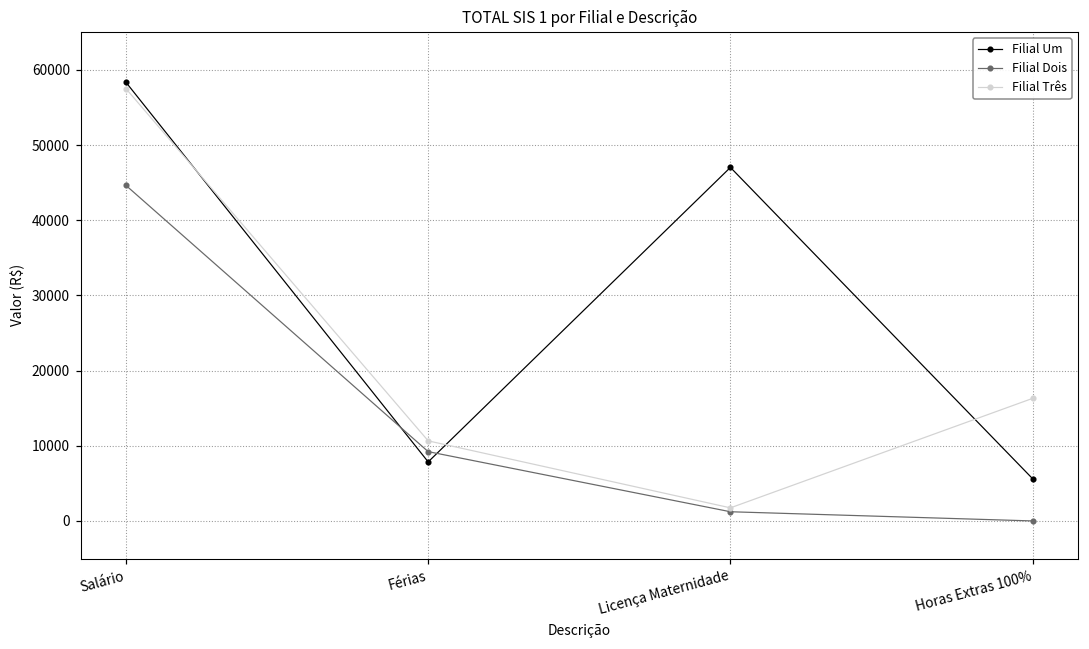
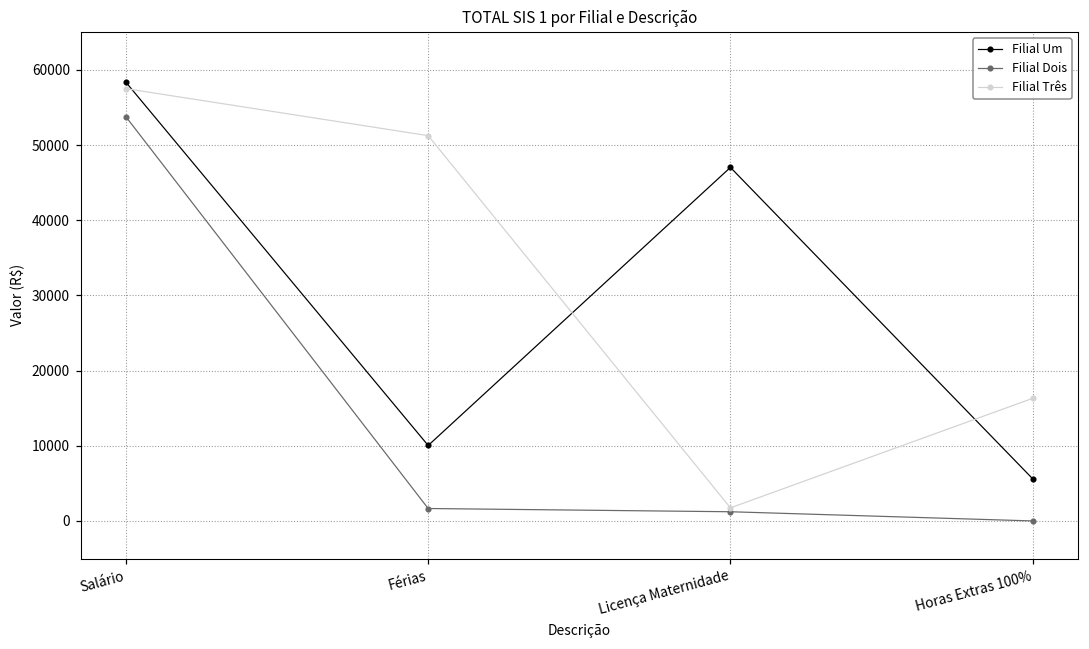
Filial Dois, Salário: 45000 -> 54000
Filial Um, Férias: 8000 -> 10000
Filial Dois, Férias: 9000 -> 2000
Filial Três, Férias: 11000 -> 51000
